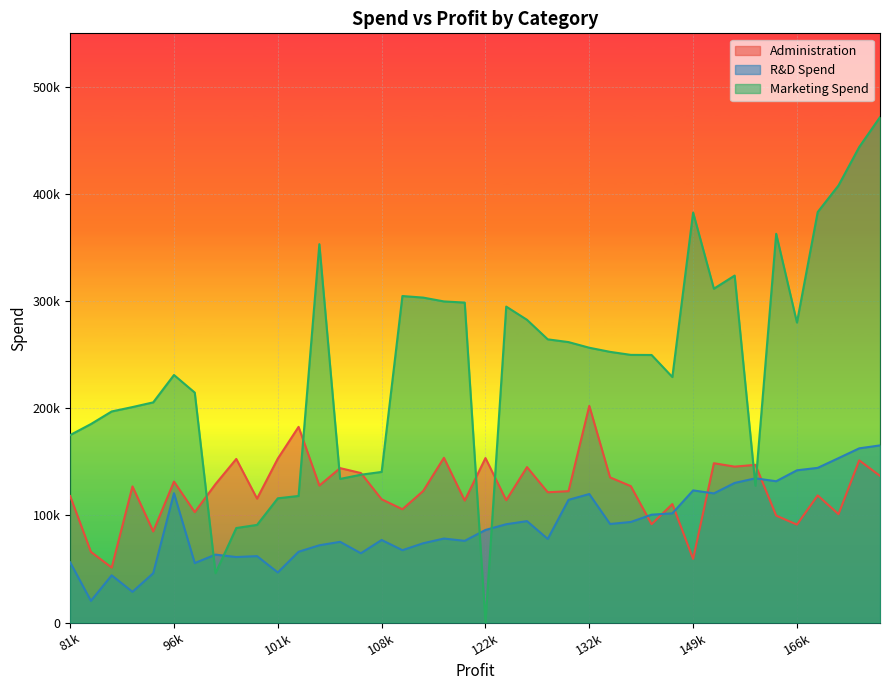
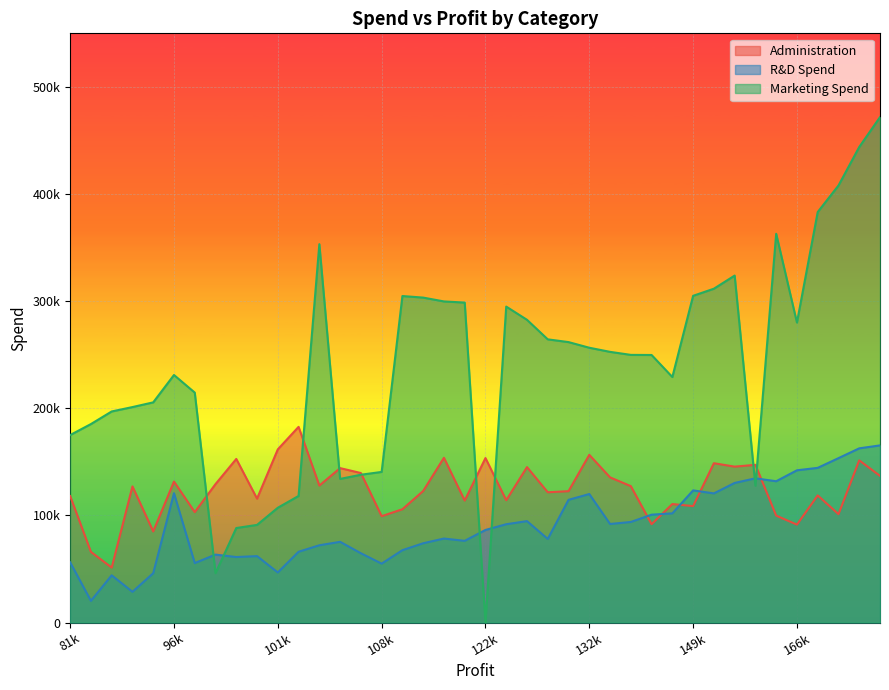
Administration, 101k: 153000 -> 162000
Marketing Spend, 101k: 116000 -> 107000
Administration, 108k: 115000 -> 99000
R&D Spend, 108k: 77000 -> 55000
Administration, 132k: 202000 -> 157000
Administration, 149k: 59000 -> 109000
Marketing Spend, 149k: 383000 -> 305000
